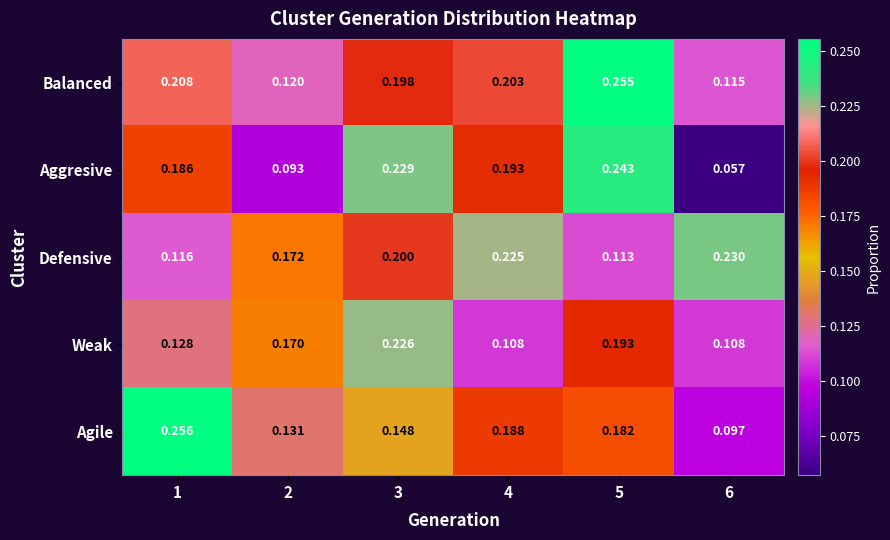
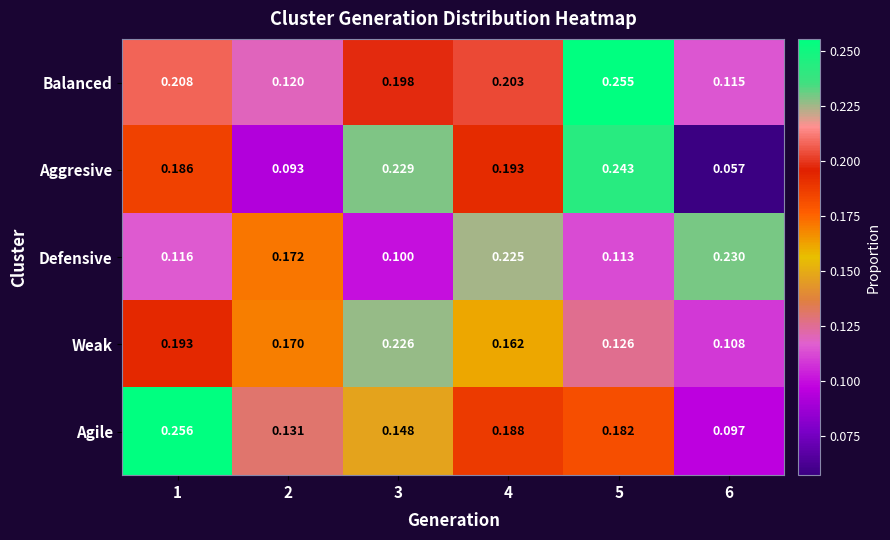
Defensive, 3: 0.200 -> 0.100
Weak, 1: 0.128 -> 0.193
Weak, 4: 0.108 -> 0.162
Weak, 5: 0.193 -> 0.126
